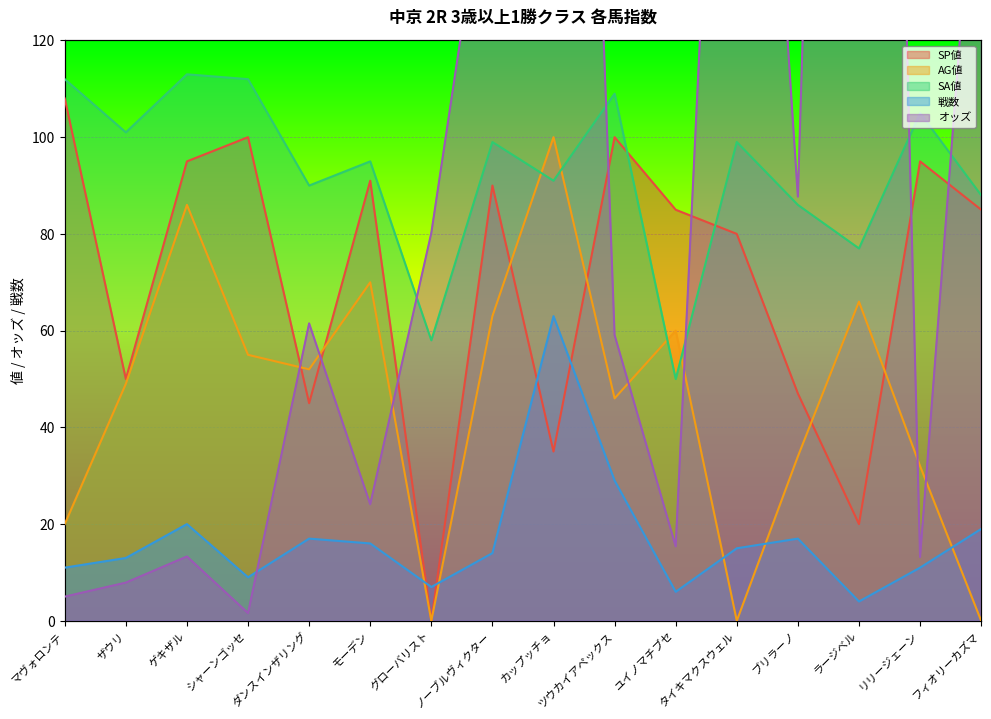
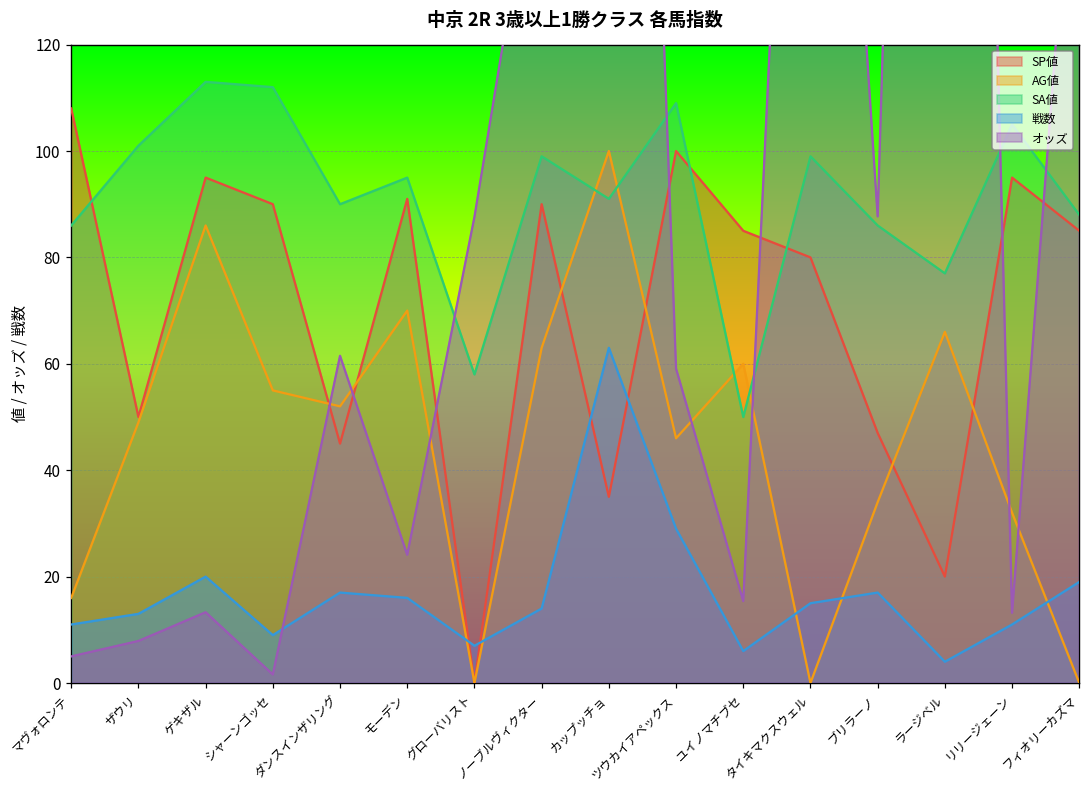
AG値, マヴォロンテ: 20 -> 16
SA値, マヴォロンテ: 112 -> 86
SP値, シャーンゴッセ: 100 -> 90
オッズ, グローバリスト: 80 -> 88
